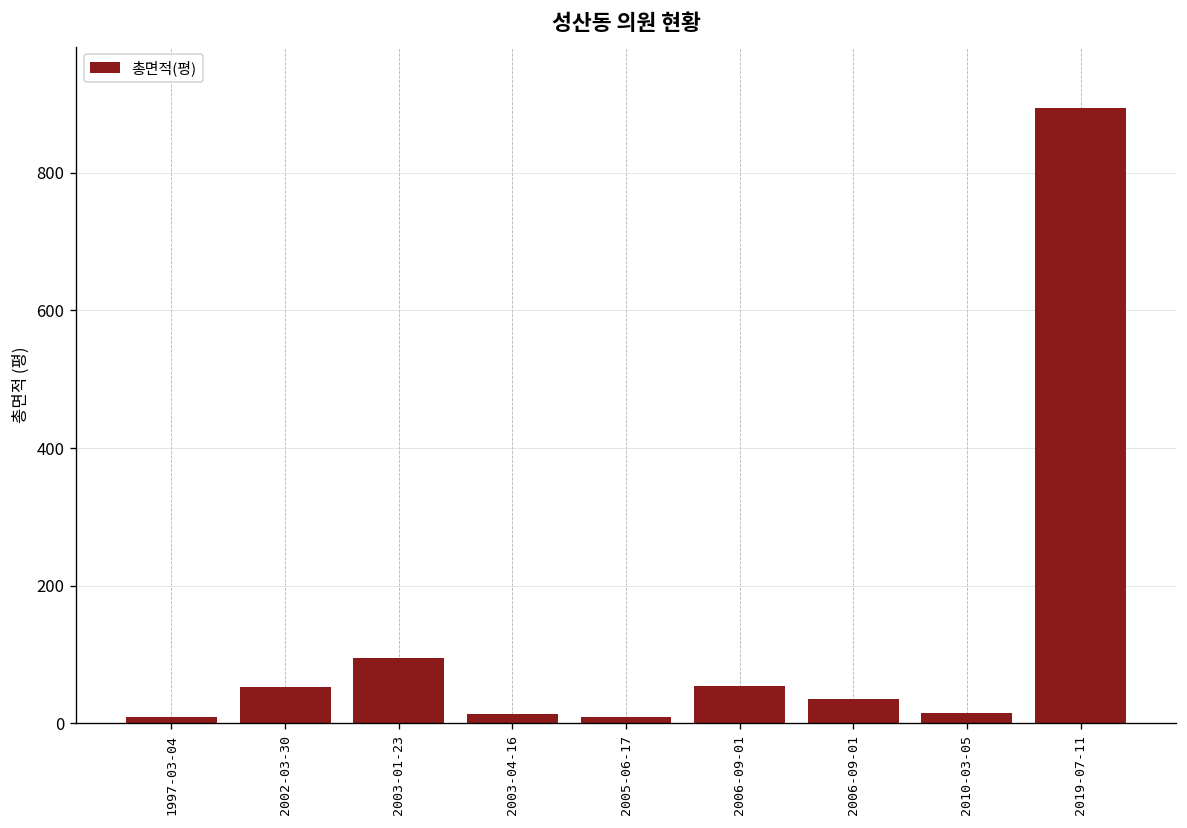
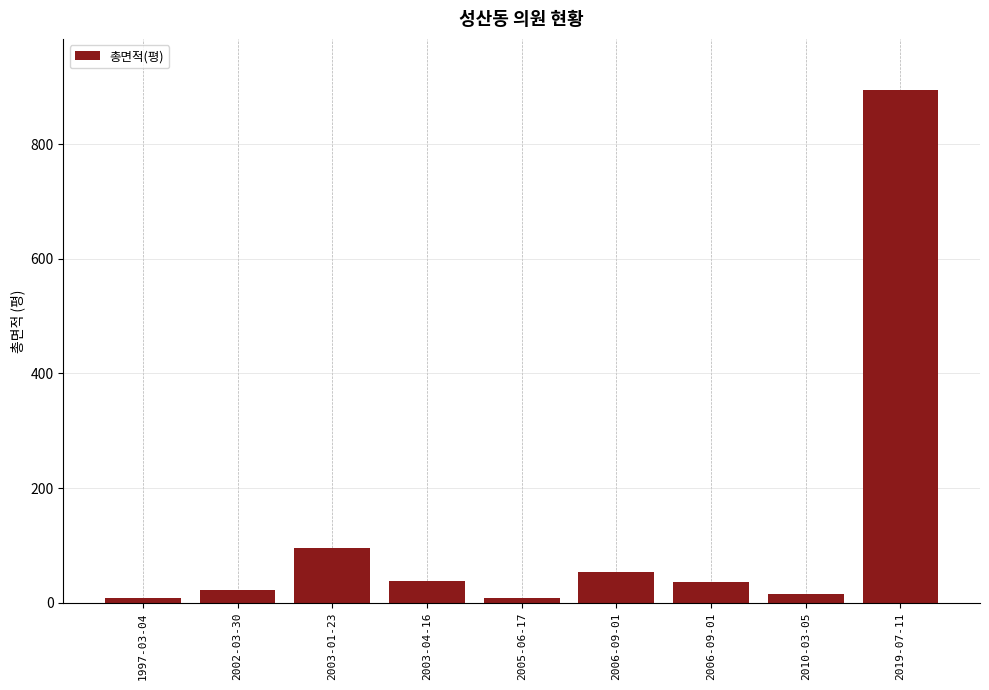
2002-03-30: 50 -> 20
2003-04-16: 10 -> 40
